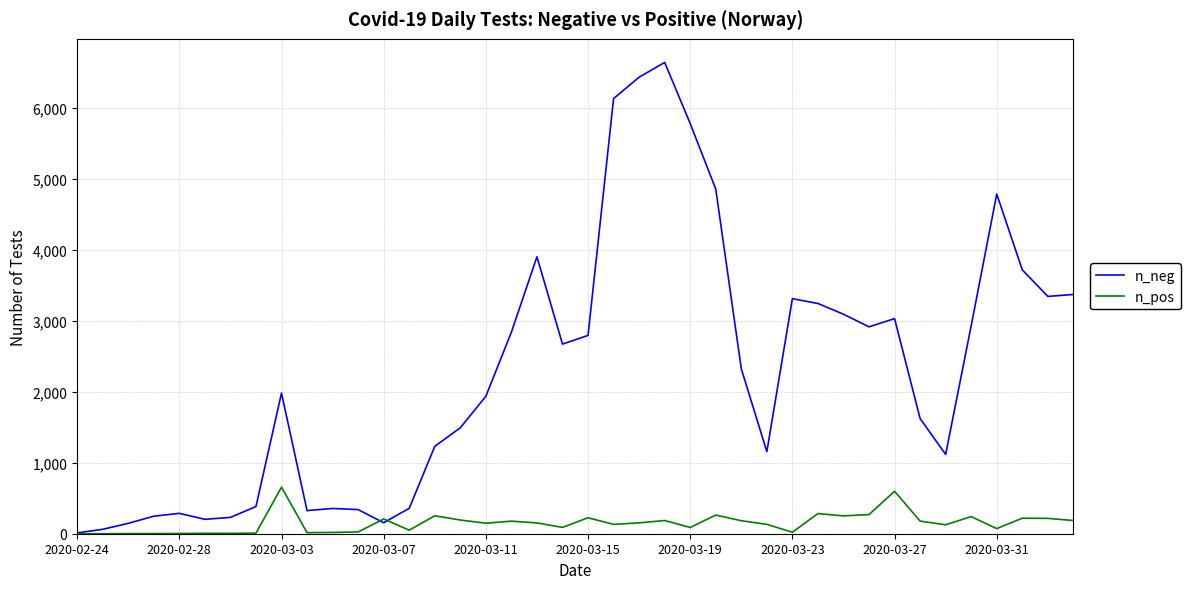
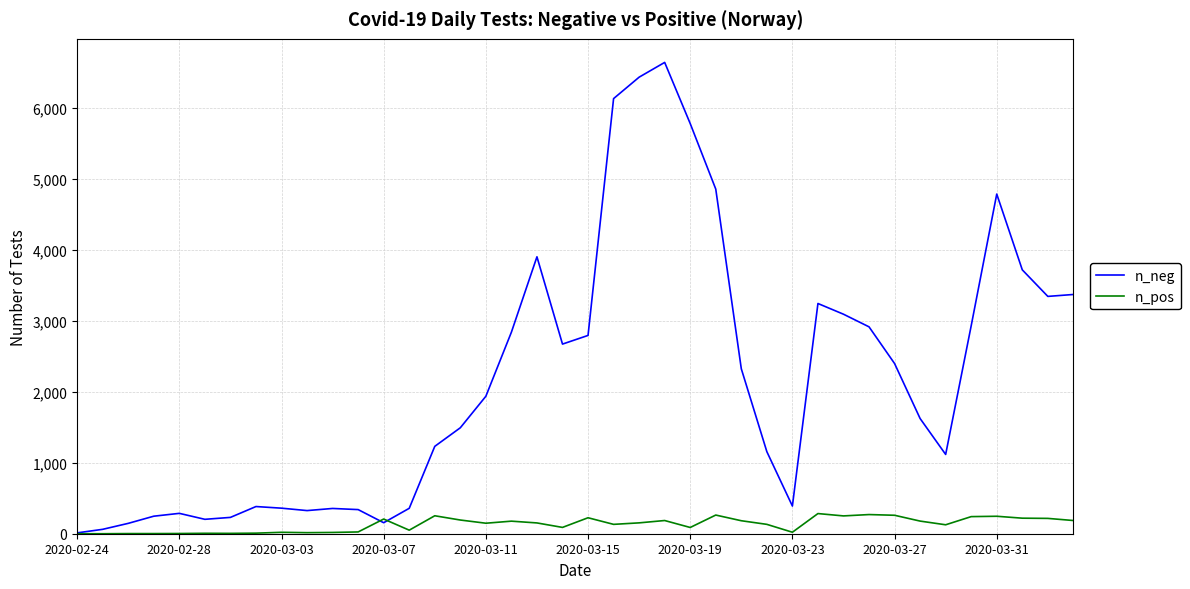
n_neg, 2020-03-03: 2,000 -> 400
n_pos, 2020-03-03: 700 -> 0
n_neg, 2020-03-23: 3,300 -> 400
n_neg, 2020-03-27: 3,000 -> 2,400
n_pos, 2020-03-27: 600 -> 300
n_pos, 2020-03-31: 100 -> 200
